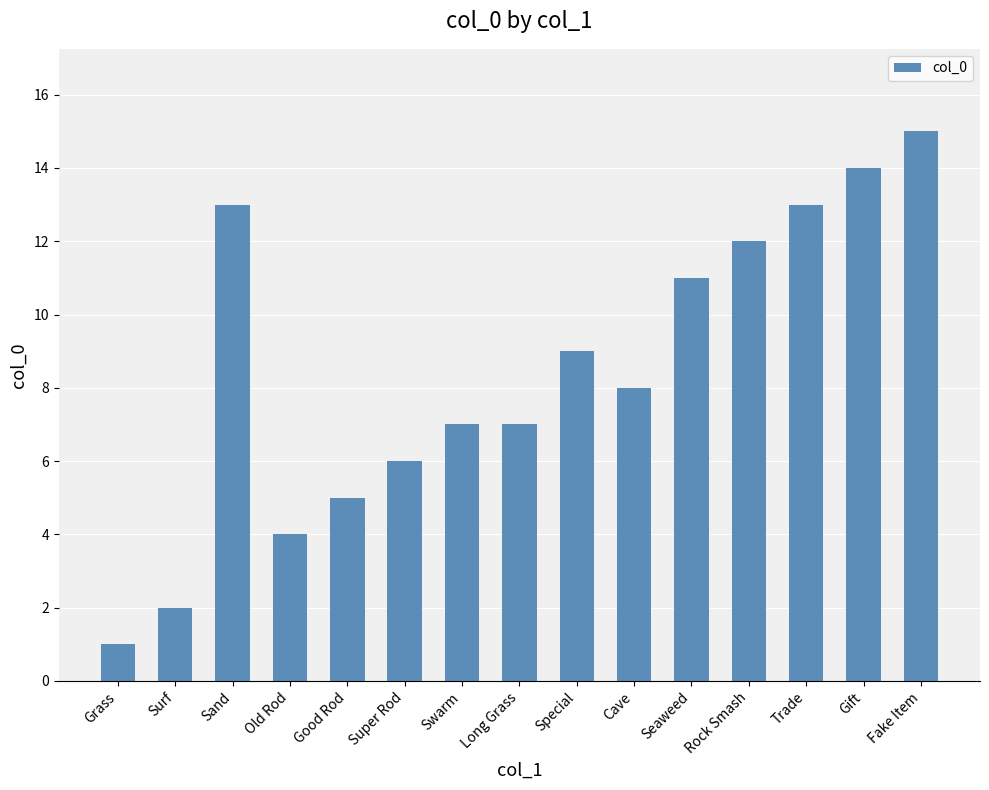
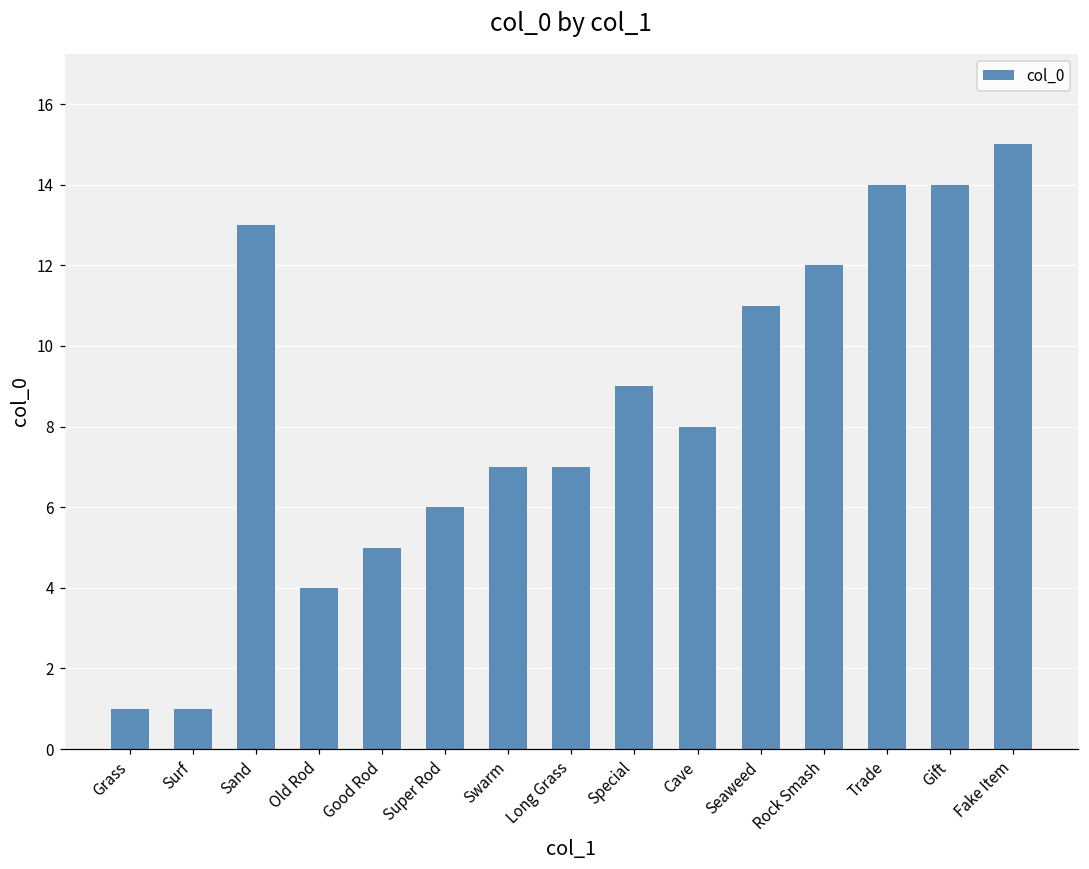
Surf: 2 -> 1
Trade: 13 -> 14
